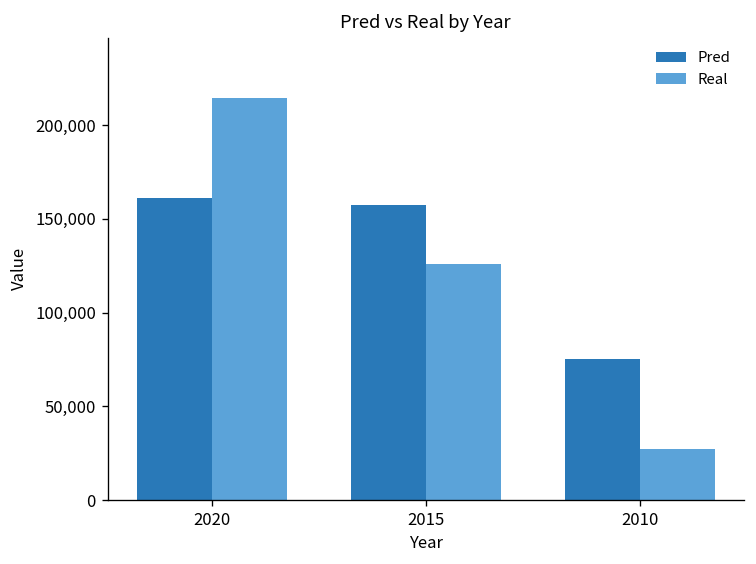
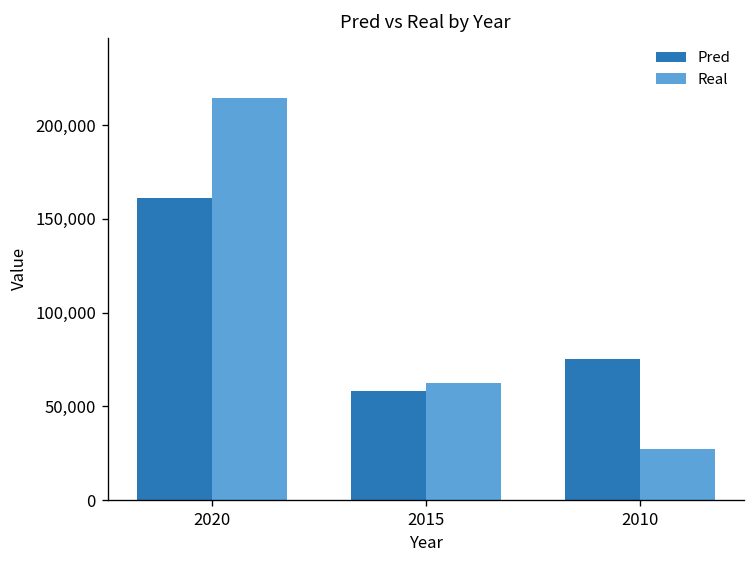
Pred, 2015: 157,000 -> 58,000
Real, 2015: 126,000 -> 63,000
